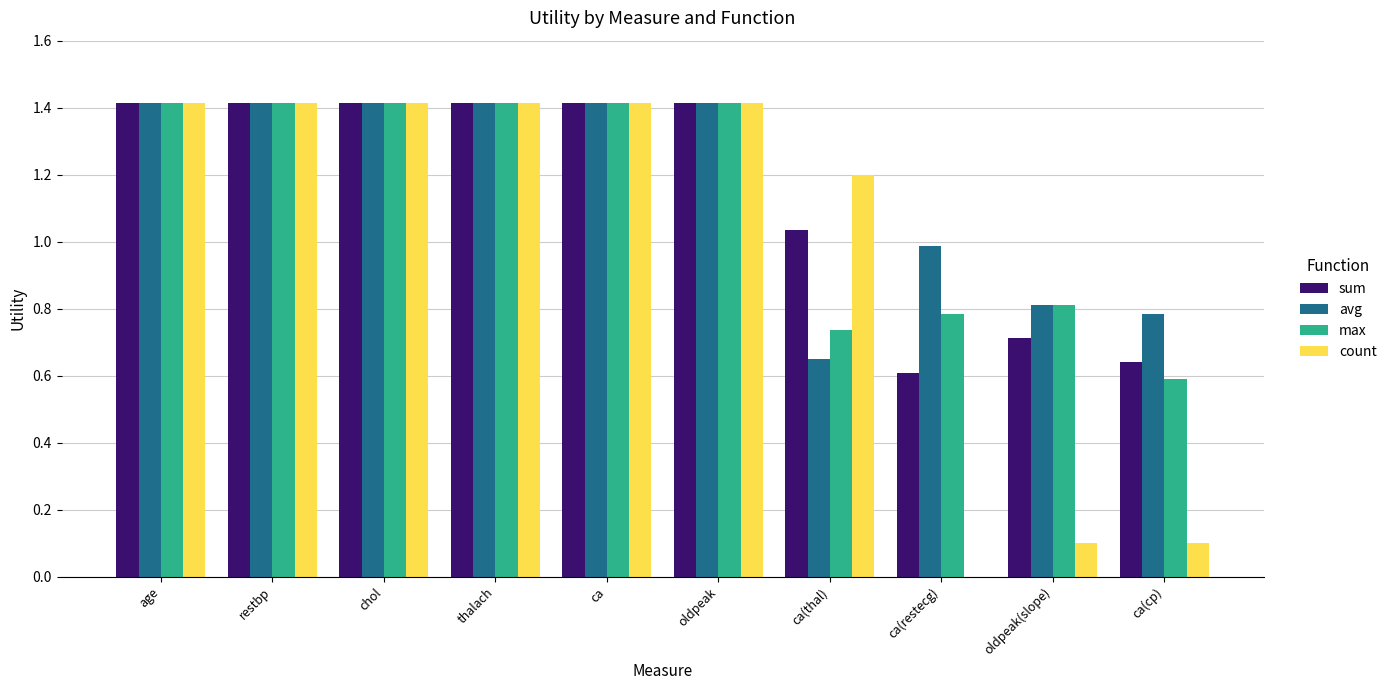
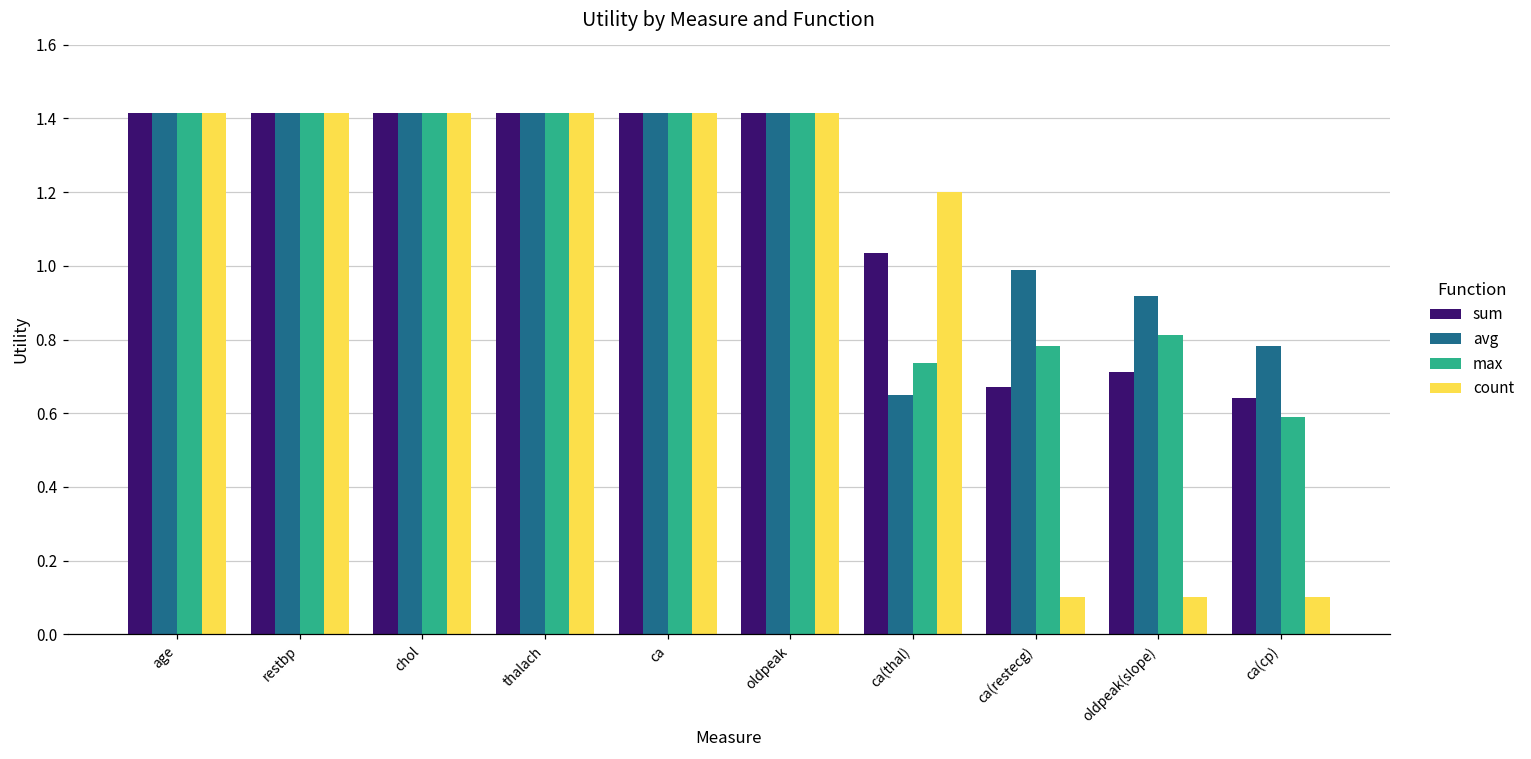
sum, ca(restecg): 0.61 -> 0.67
count, ca(restecg): 0.0 -> 0.1
avg, oldpeak(slope): 0.81 -> 0.92
